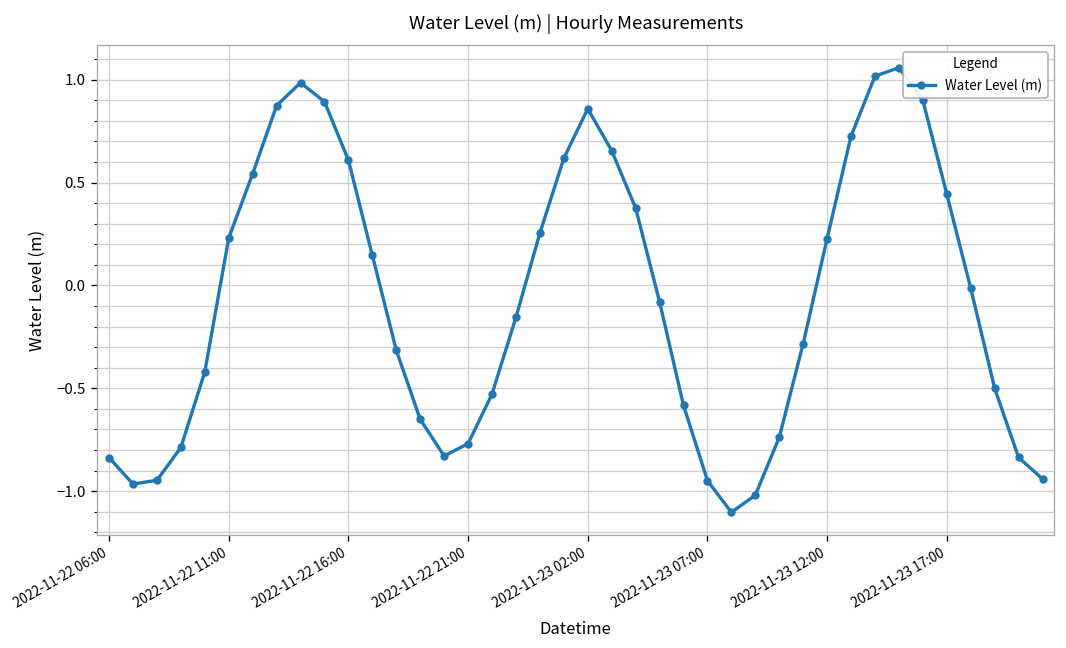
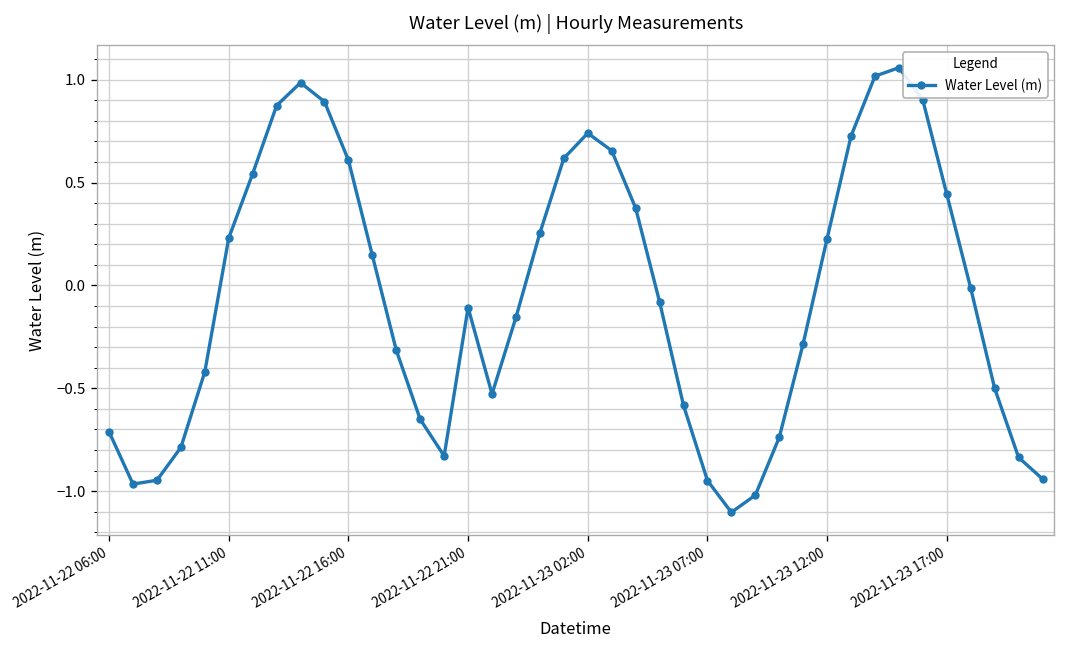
2022-11-22 06:00: -0.84 -> -0.71
2022-11-22 21:00: -0.77 -> -0.11
2022-11-23 02:00: 0.86 -> 0.74
